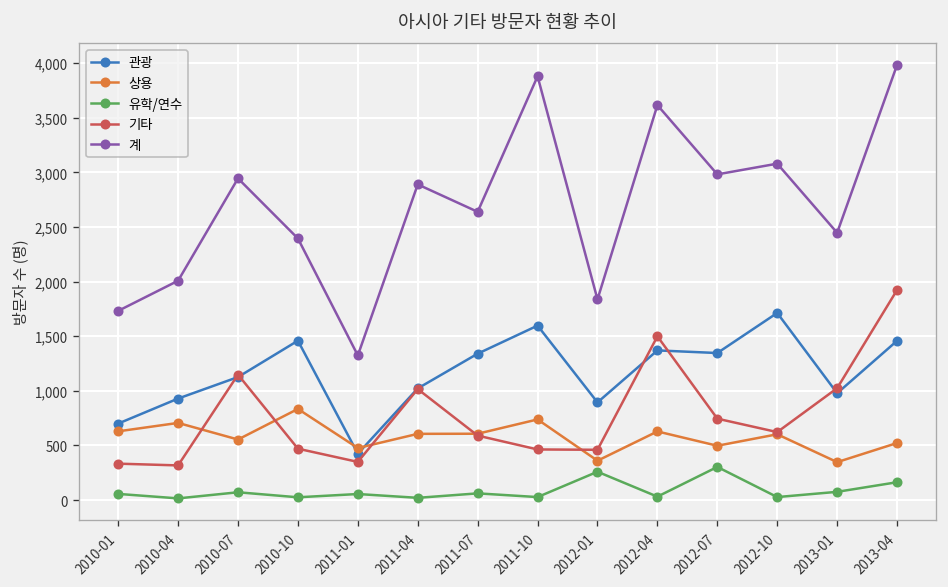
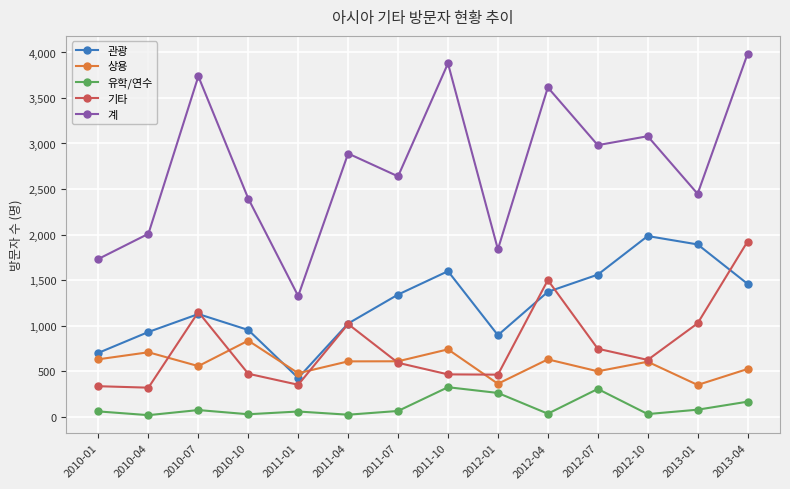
계, 2010-07: 2,900 -> 3,700
관광, 2010-10: 1,500 -> 1,000
유학/연수, 2011-10: 0 -> 300
관광, 2012-07: 1,300 -> 1,600
관광, 2012-10: 1,700 -> 2,000
관광, 2013-01: 1,000 -> 1,900
